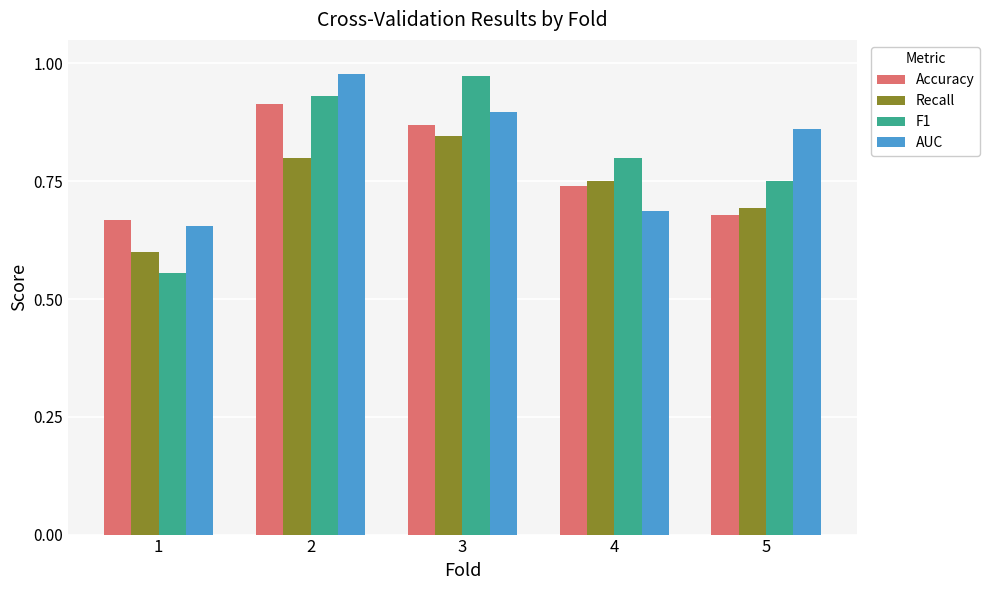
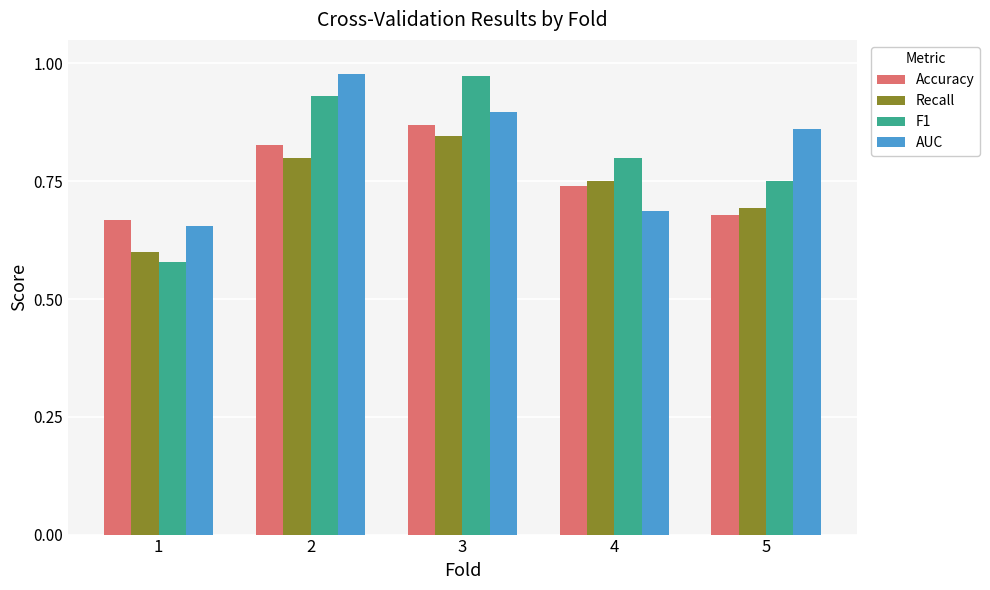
F1, 1: 0.56 -> 0.58
Accuracy, 2: 0.91 -> 0.83
